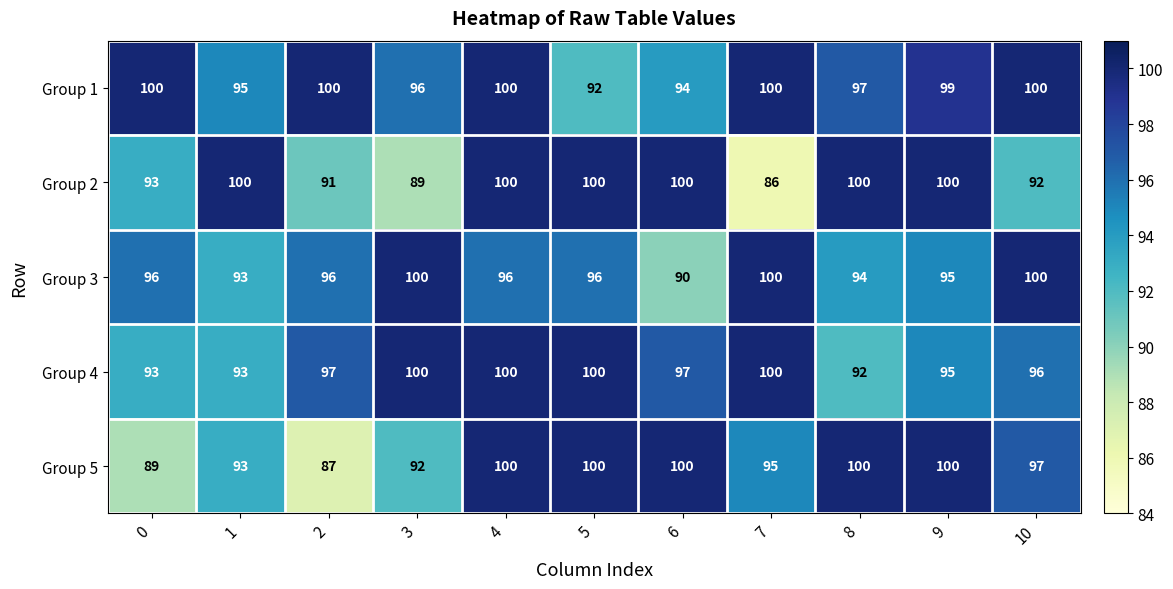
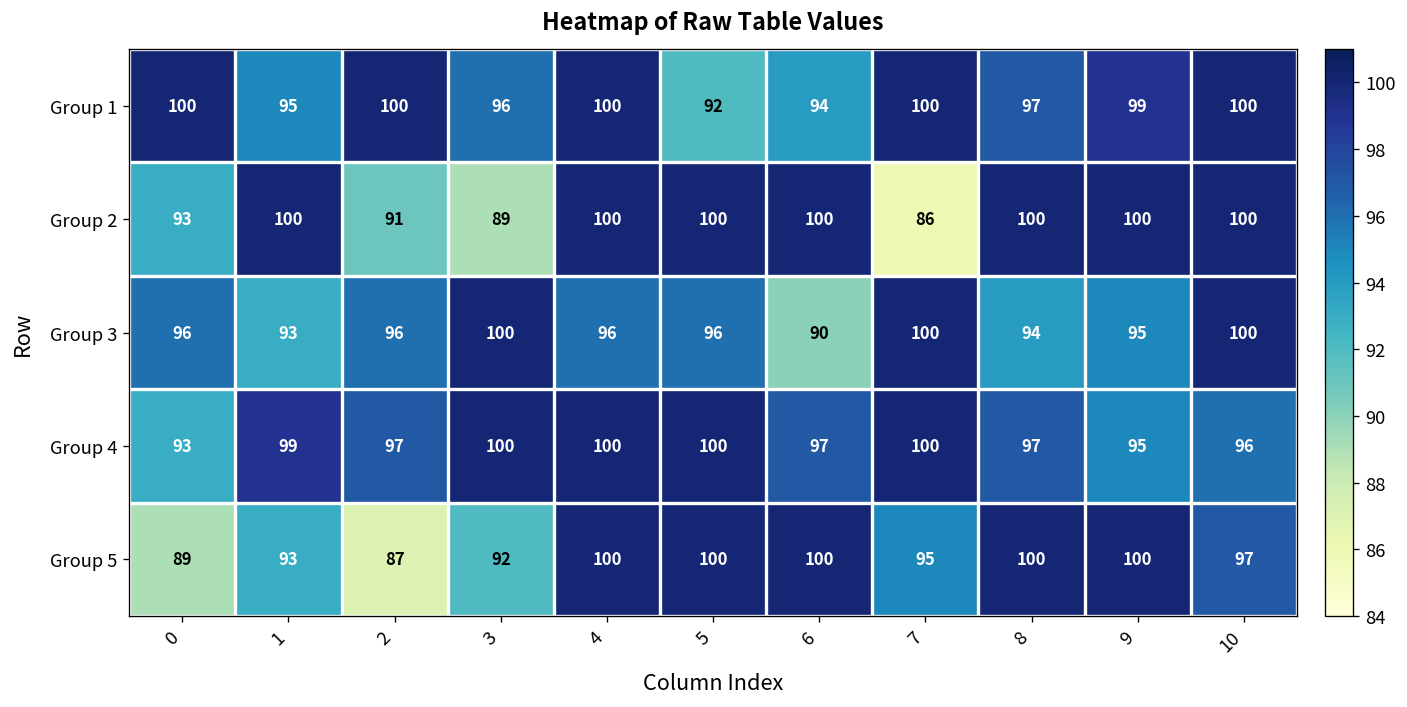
Group 2, 10: 92 -> 100
Group 4, 1: 93 -> 99
Group 4, 8: 92 -> 97
